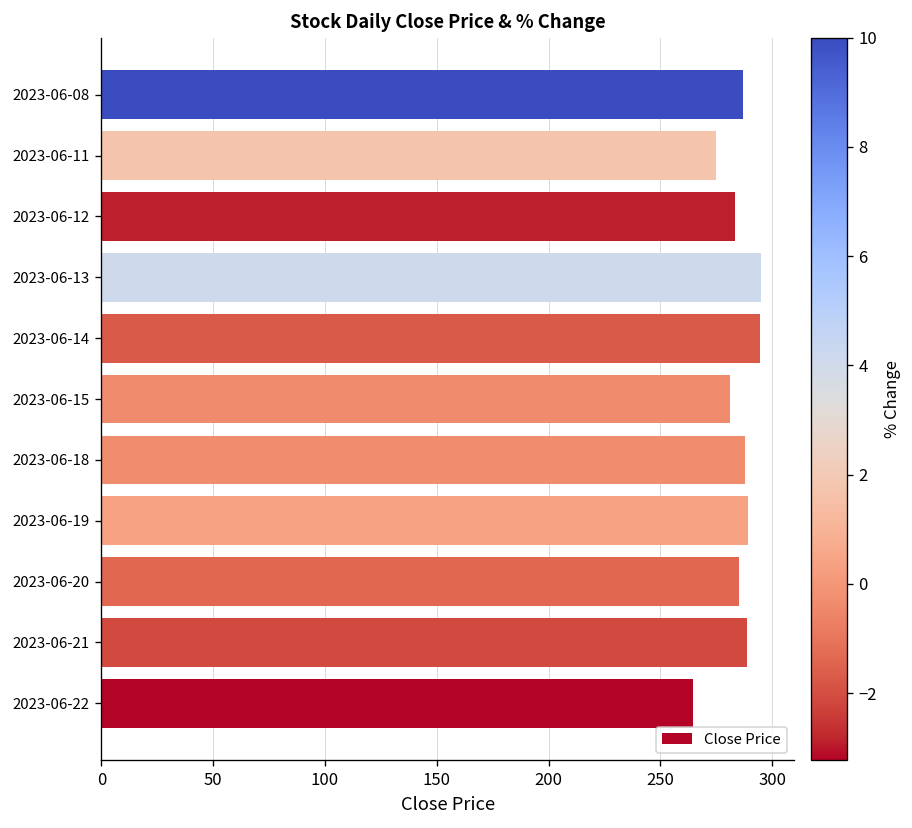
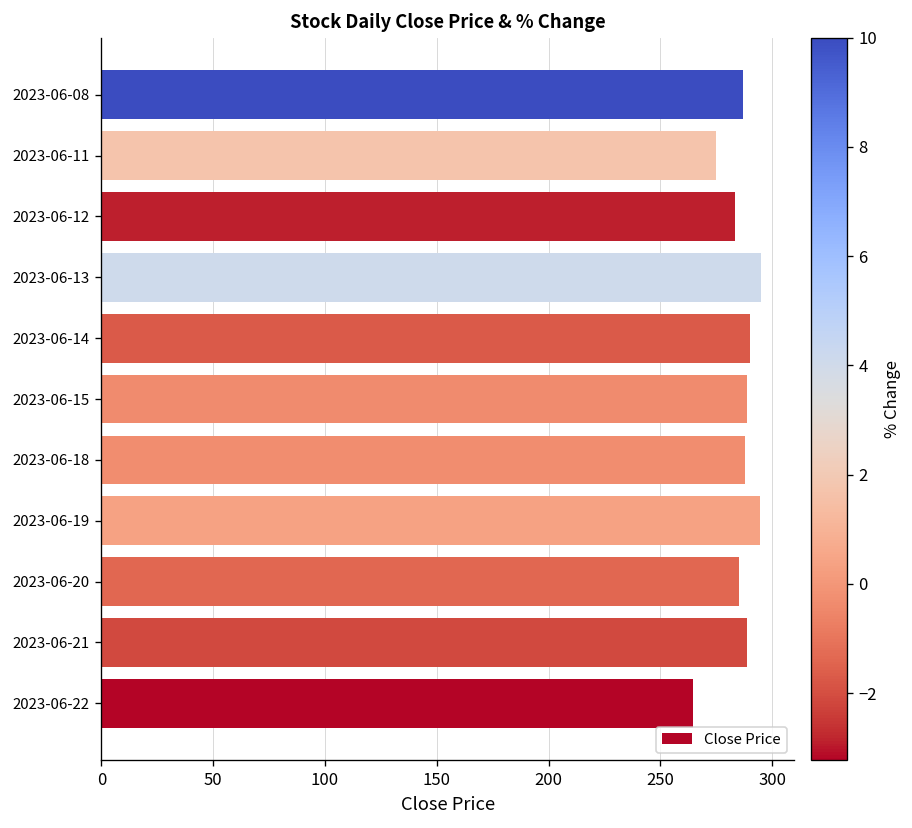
2023-06-14: 294 -> 290
2023-06-15: 281 -> 289
2023-06-19: 289 -> 294
